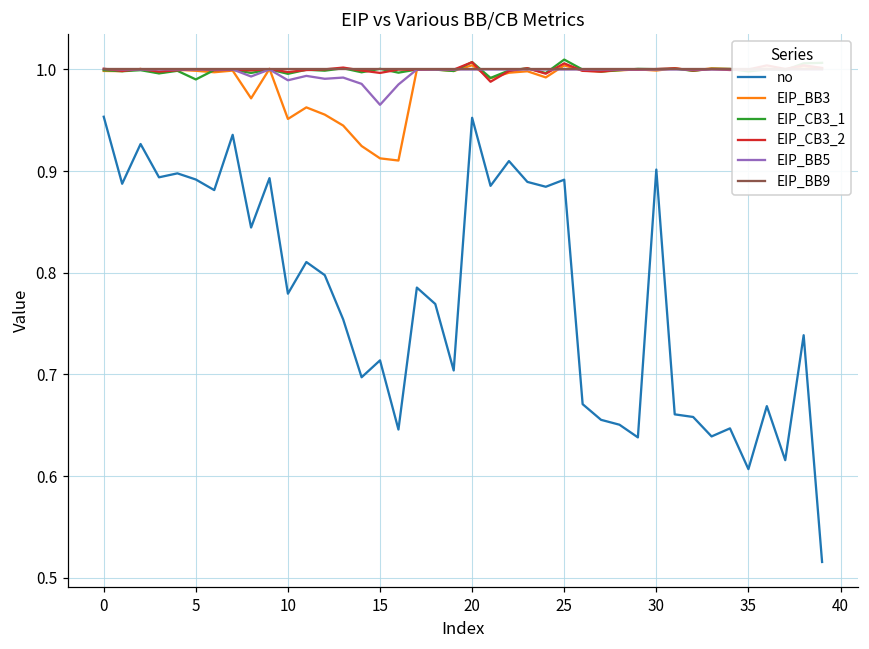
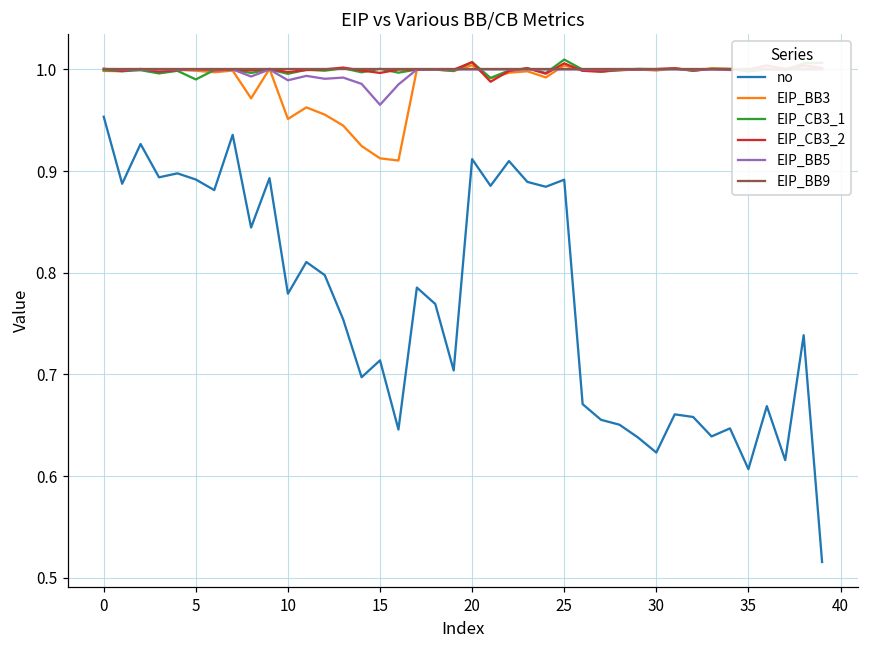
no, 20: 0.95 -> 0.91
no, 30: 0.90 -> 0.62
